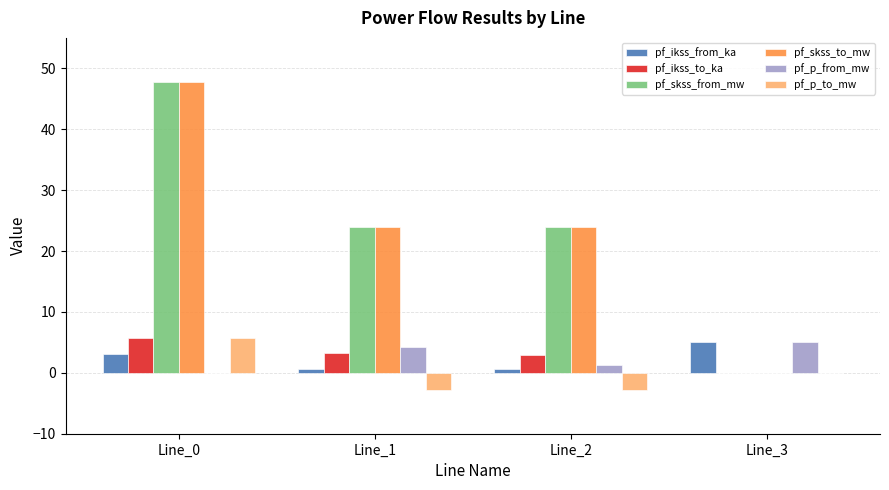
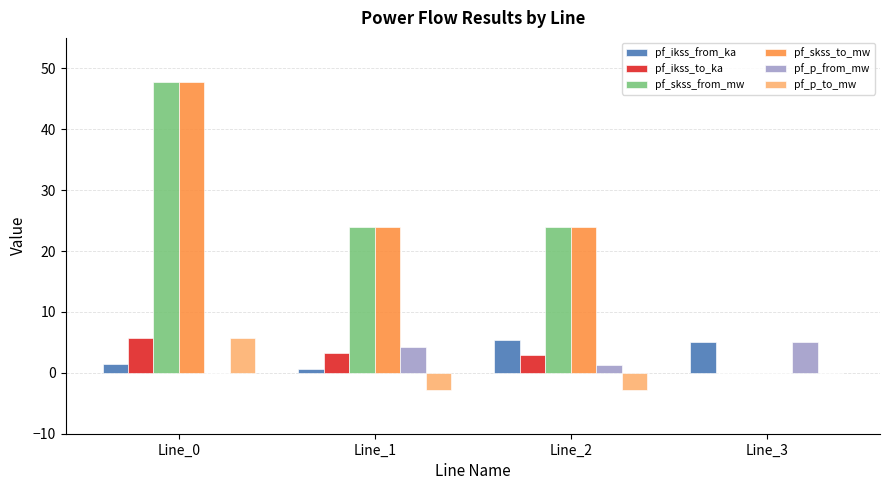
pf_ikss_from_ka, Line_0: 3 -> 1
pf_ikss_from_ka, Line_2: 1 -> 5
